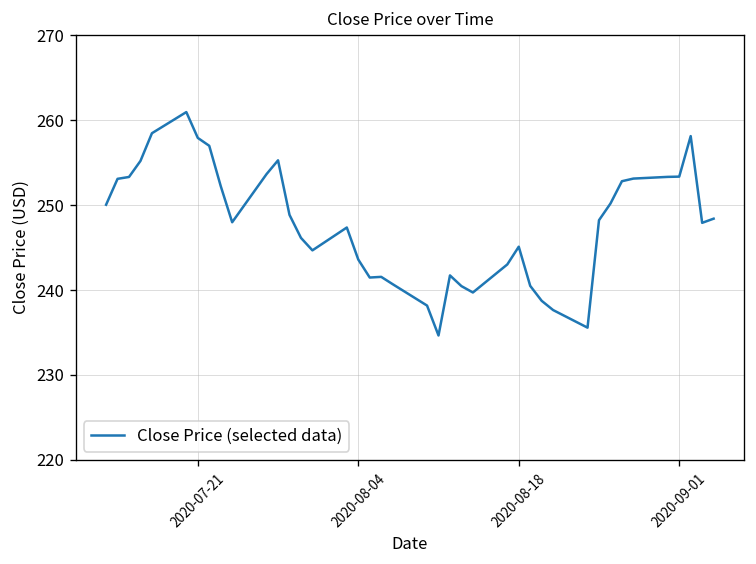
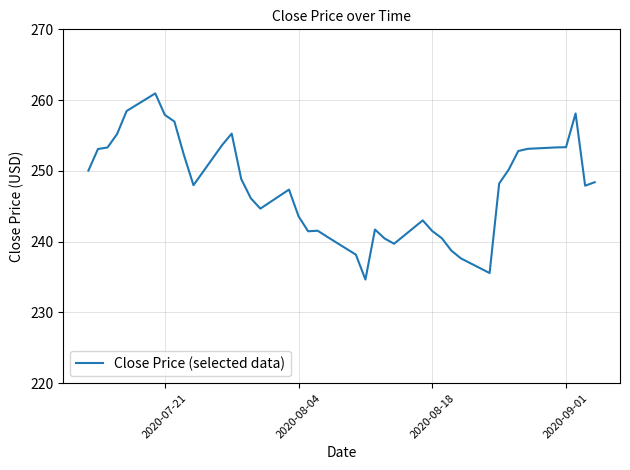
2020-08-18: 245 -> 242
